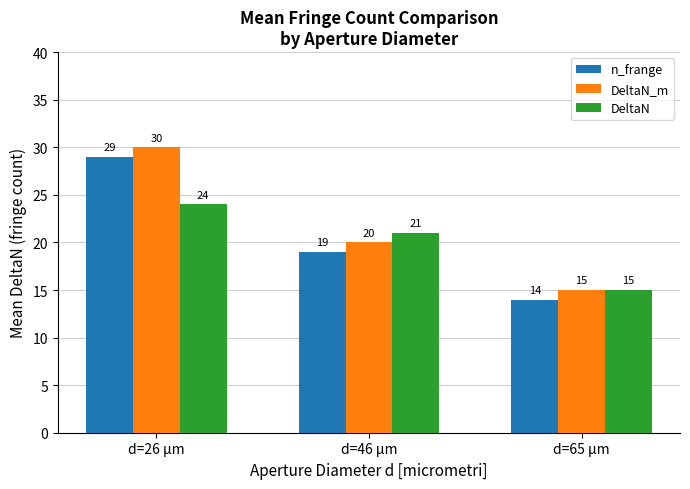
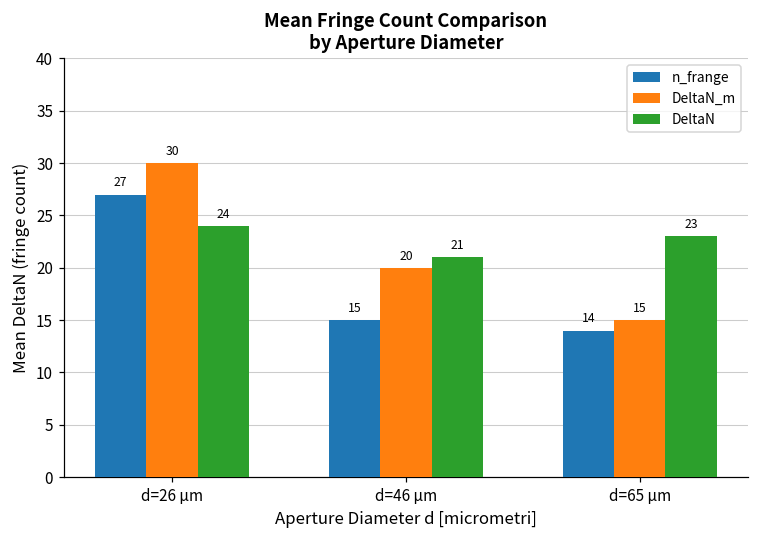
n_frange, d=26 µm: 29 -> 27
n_frange, d=46 µm: 19 -> 15
DeltaN, d=65 µm: 15 -> 23
